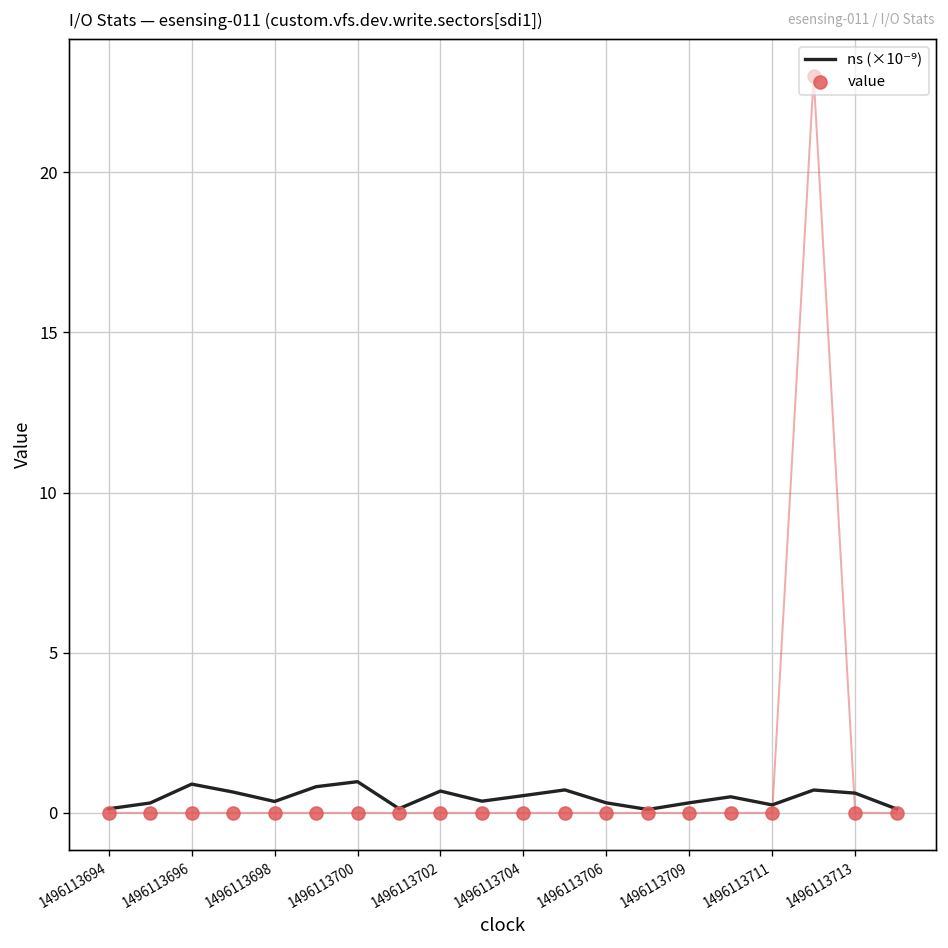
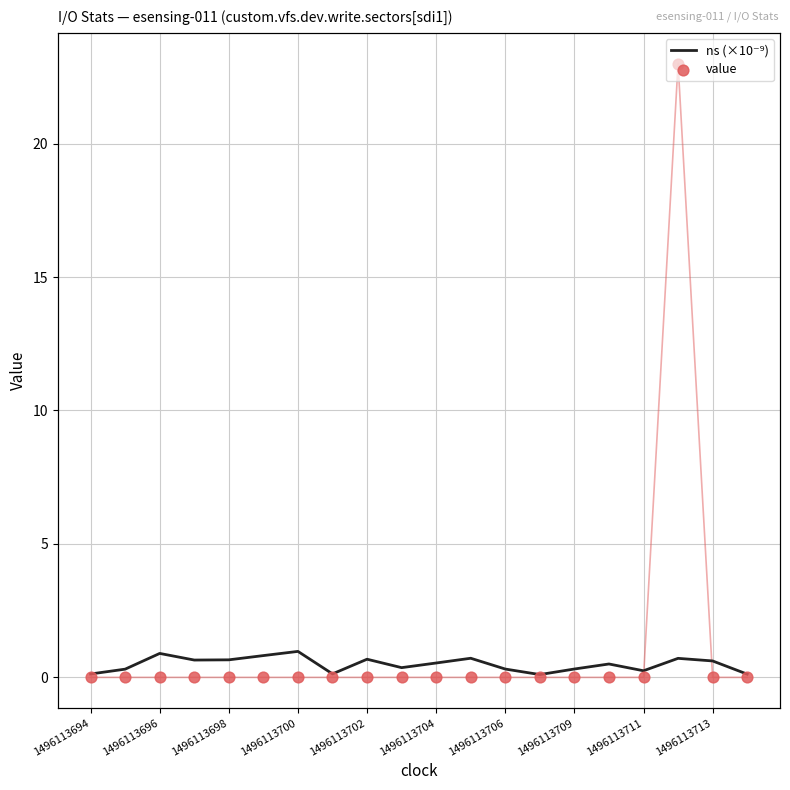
ns (×10⁻⁹), 1496113698: 0.4 -> 0.7
